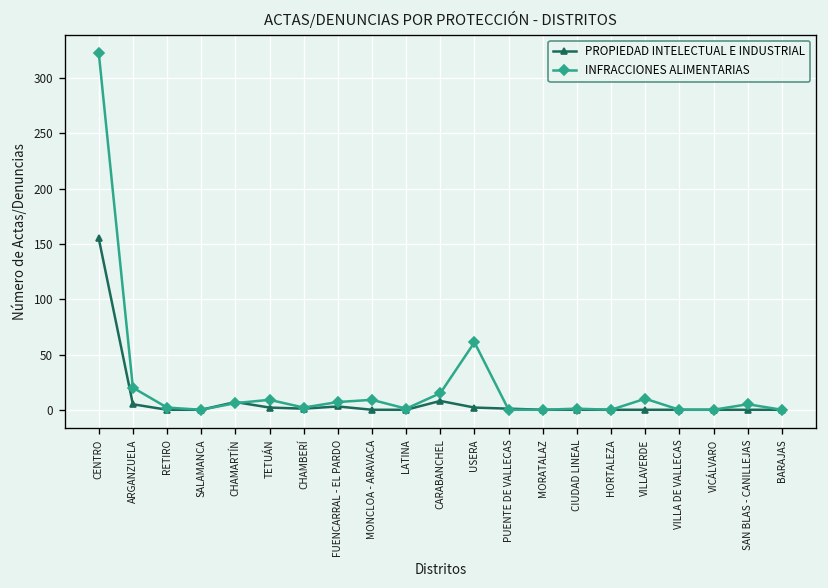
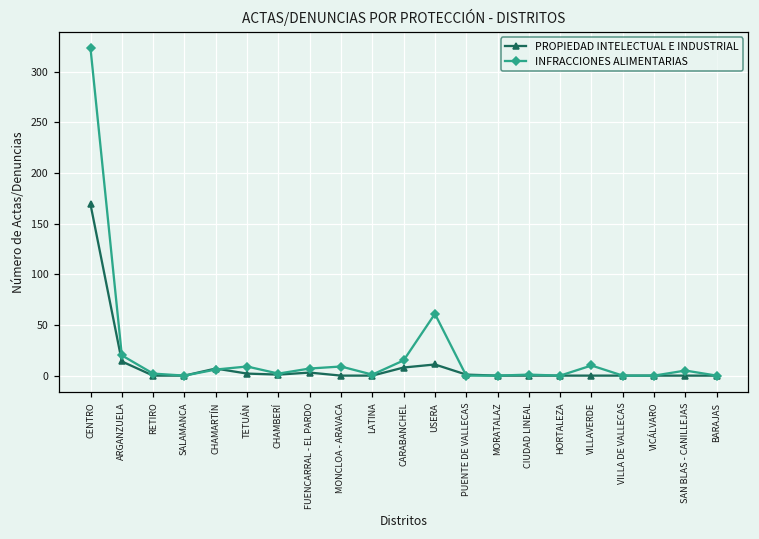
PROPIEDAD INTELECTUAL E INDUSTRIAL, CENTRO: 160 -> 170
PROPIEDAD INTELECTUAL E INDUSTRIAL, ARGANZUELA: 5 -> 14
PROPIEDAD INTELECTUAL E INDUSTRIAL, USERA: 0 -> 10
